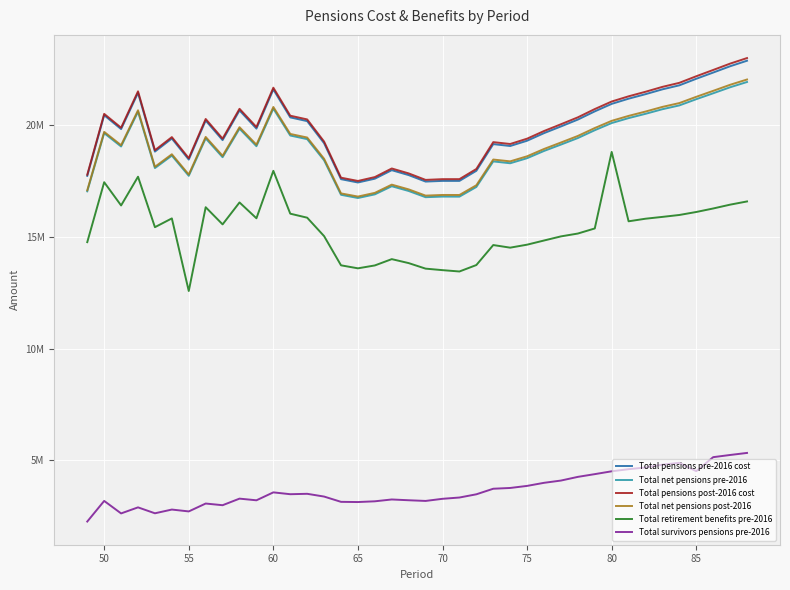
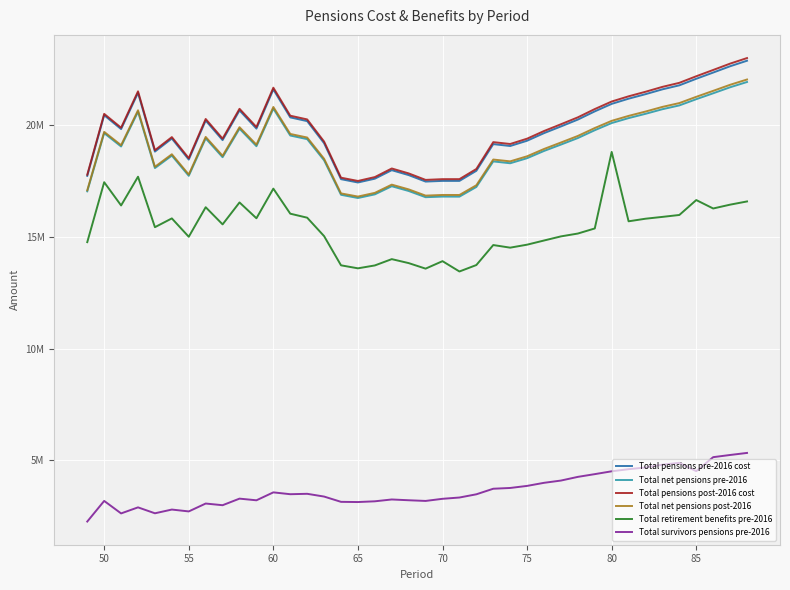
Total retirement benefits pre-2016, 55: 12600000 -> 15000000
Total retirement benefits pre-2016, 60: 17900000 -> 17100000
Total retirement benefits pre-2016, 70: 13500000 -> 13900000
Total retirement benefits pre-2016, 85: 16100000 -> 16600000
